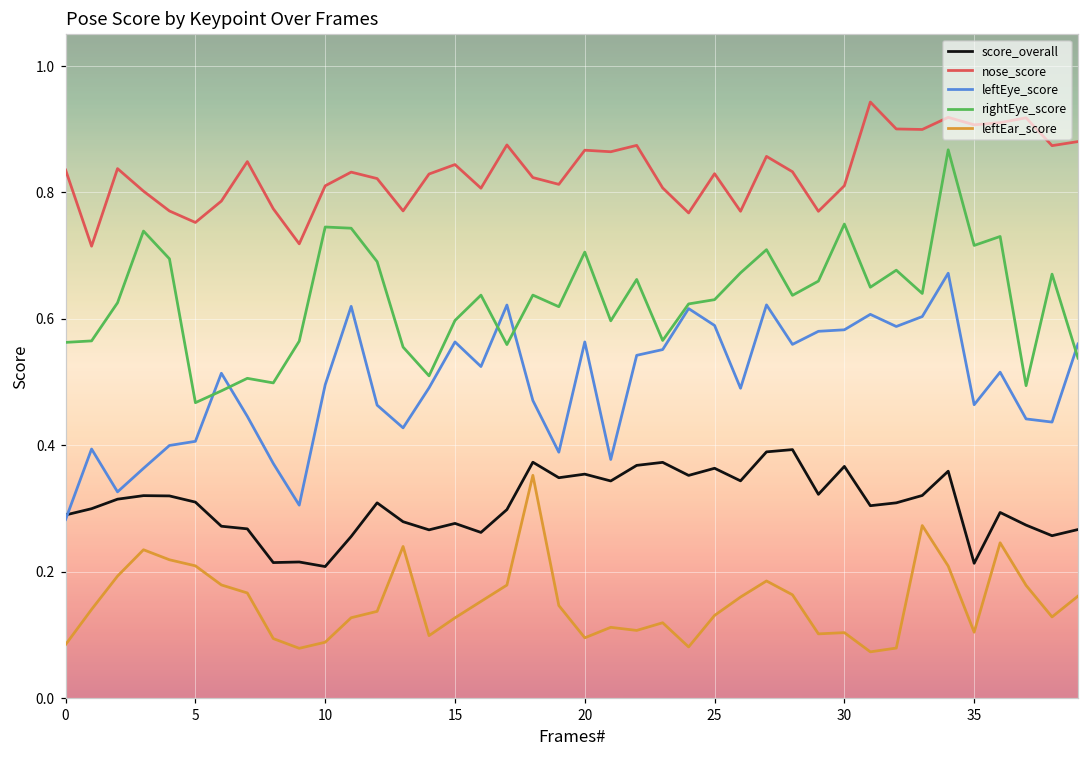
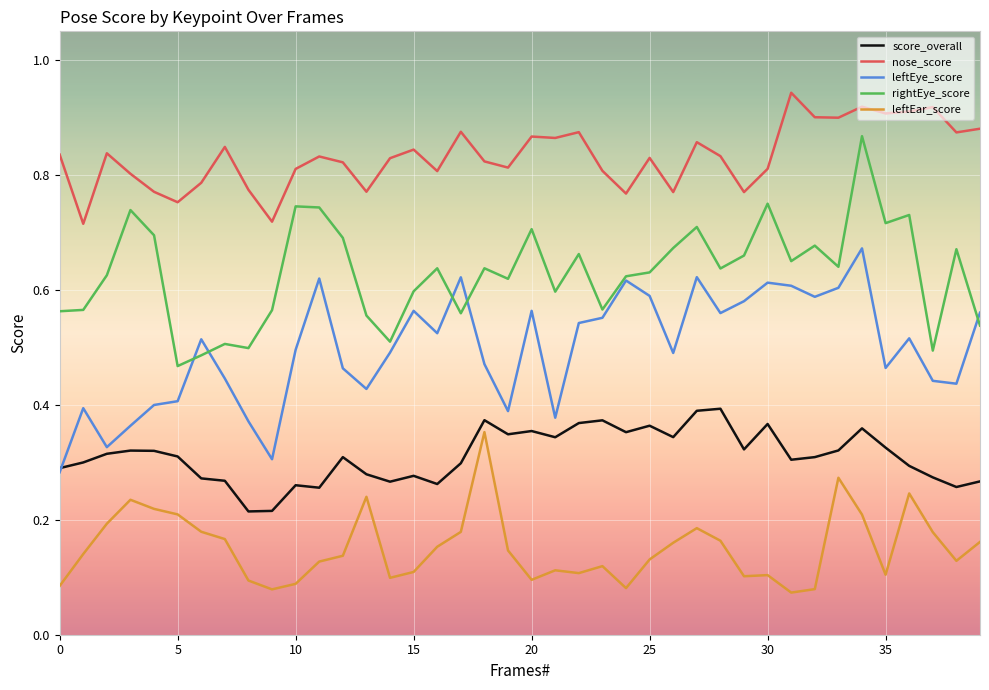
score_overall, 10: 0.21 -> 0.26
leftEar_score, 15: 0.13 -> 0.11
leftEye_score, 30: 0.58 -> 0.61
score_overall, 35: 0.21 -> 0.33
